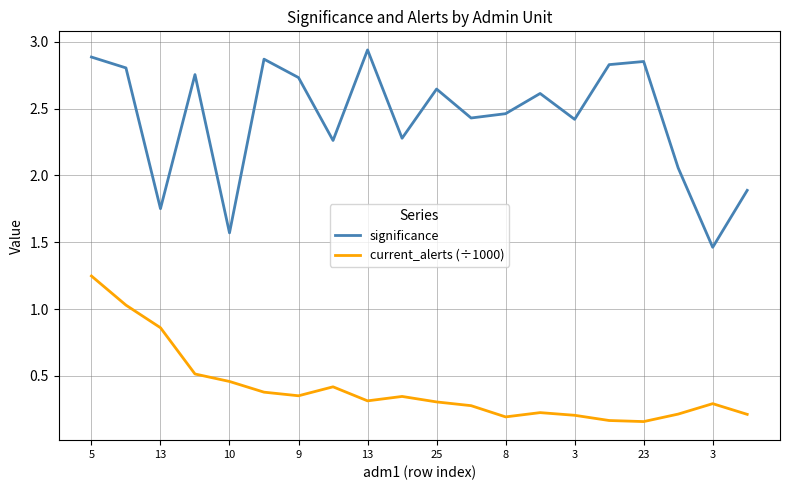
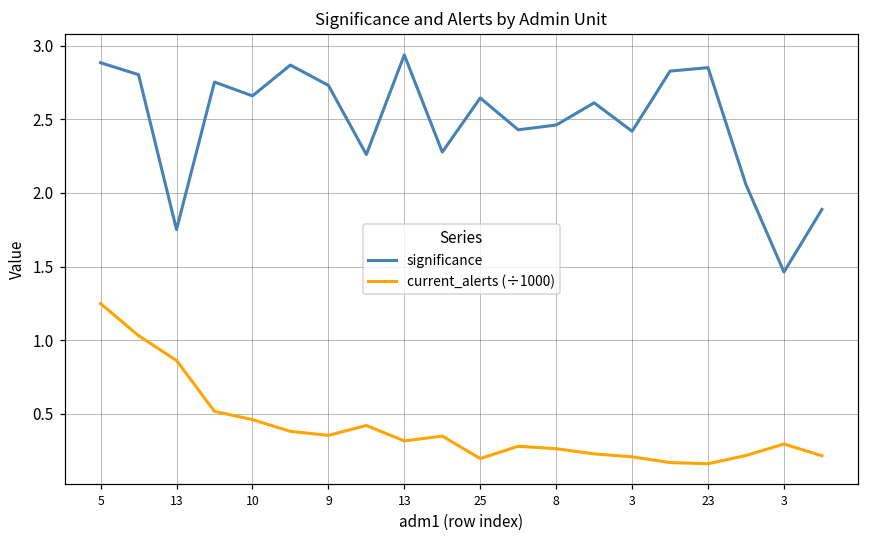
significance, 10: 1.57 -> 2.66
current_alerts (÷1000), 25: 0.31 -> 0.19
current_alerts (÷1000), 8: 0.19 -> 0.26
